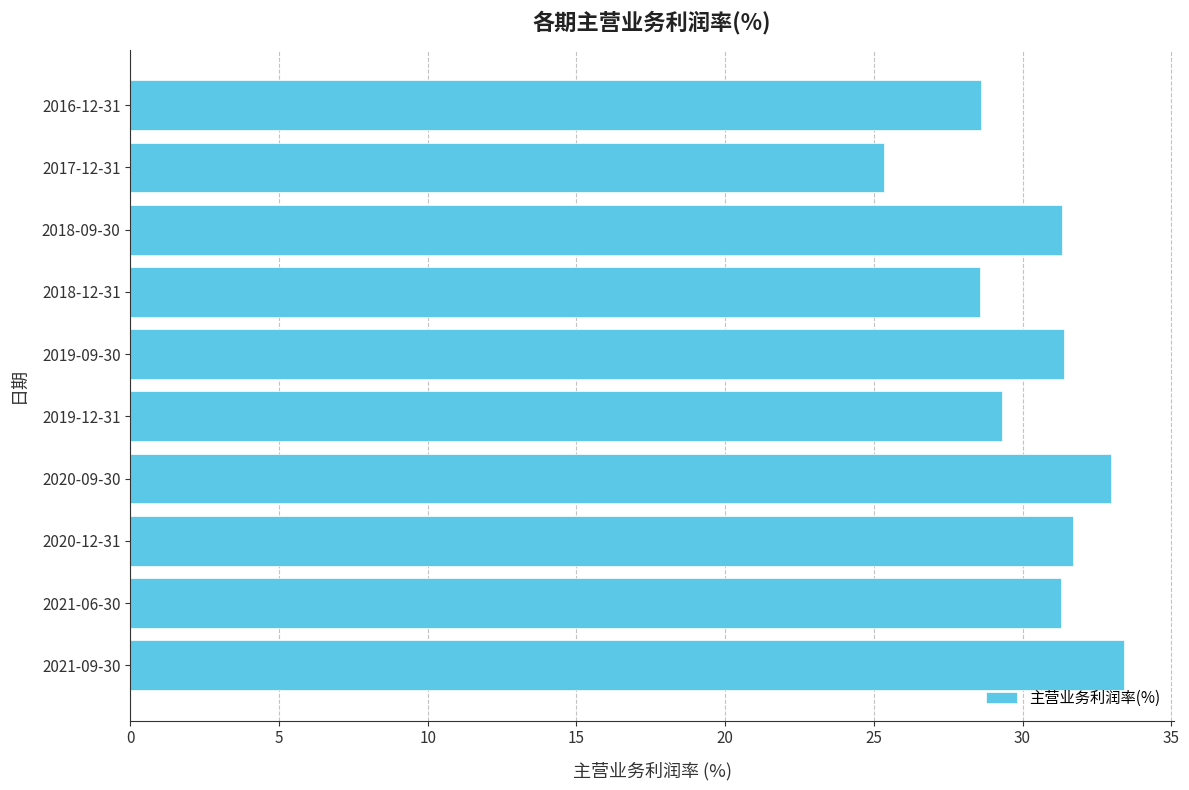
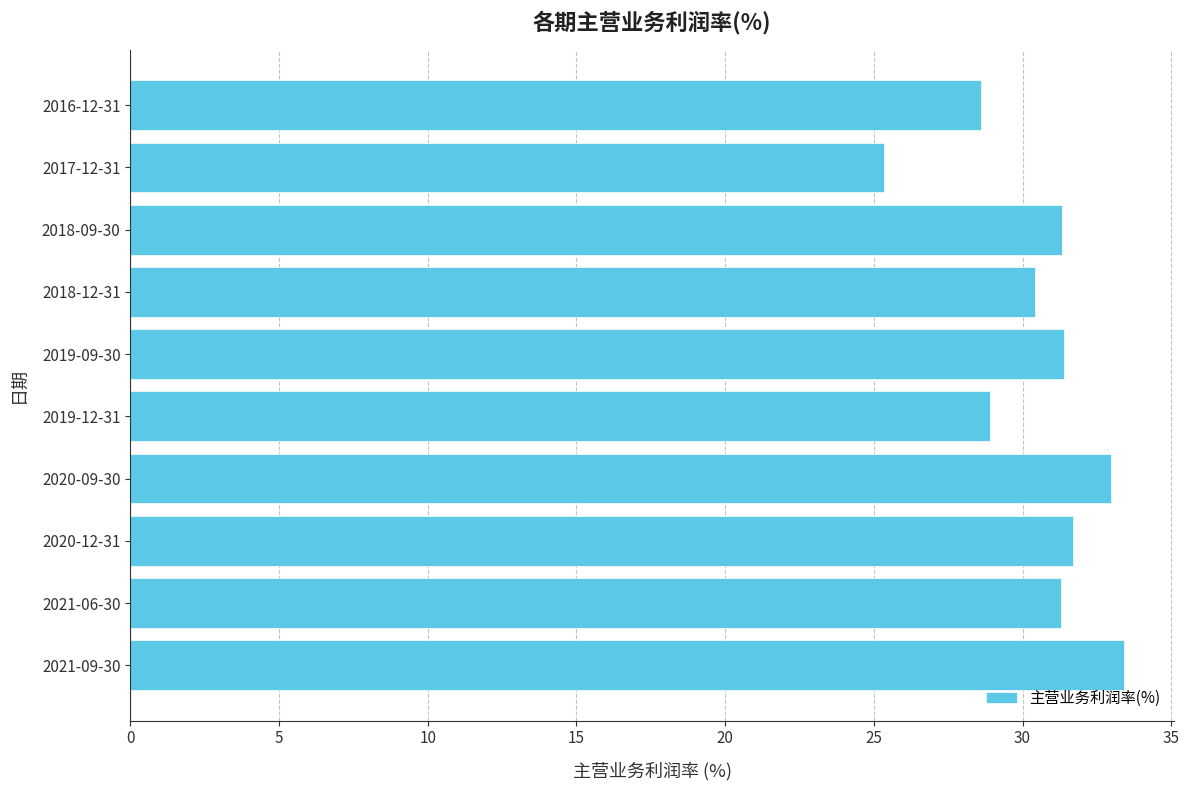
2018-12-31: 28.6 -> 30.4
2019-12-31: 29.3 -> 28.9
